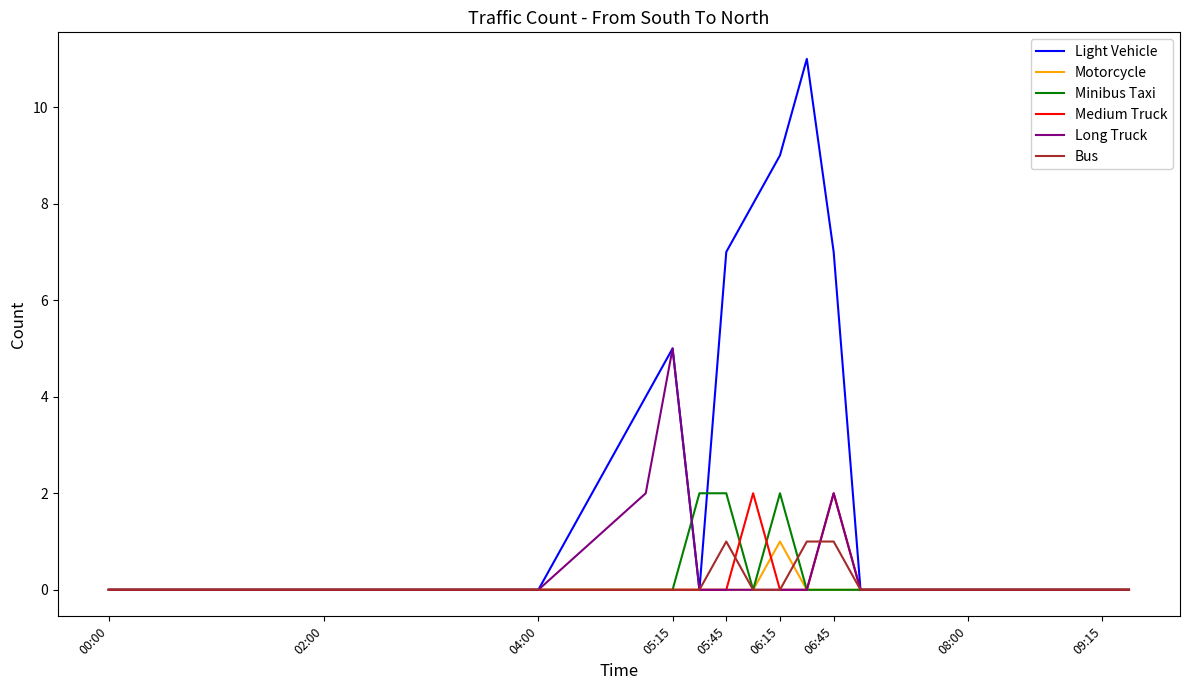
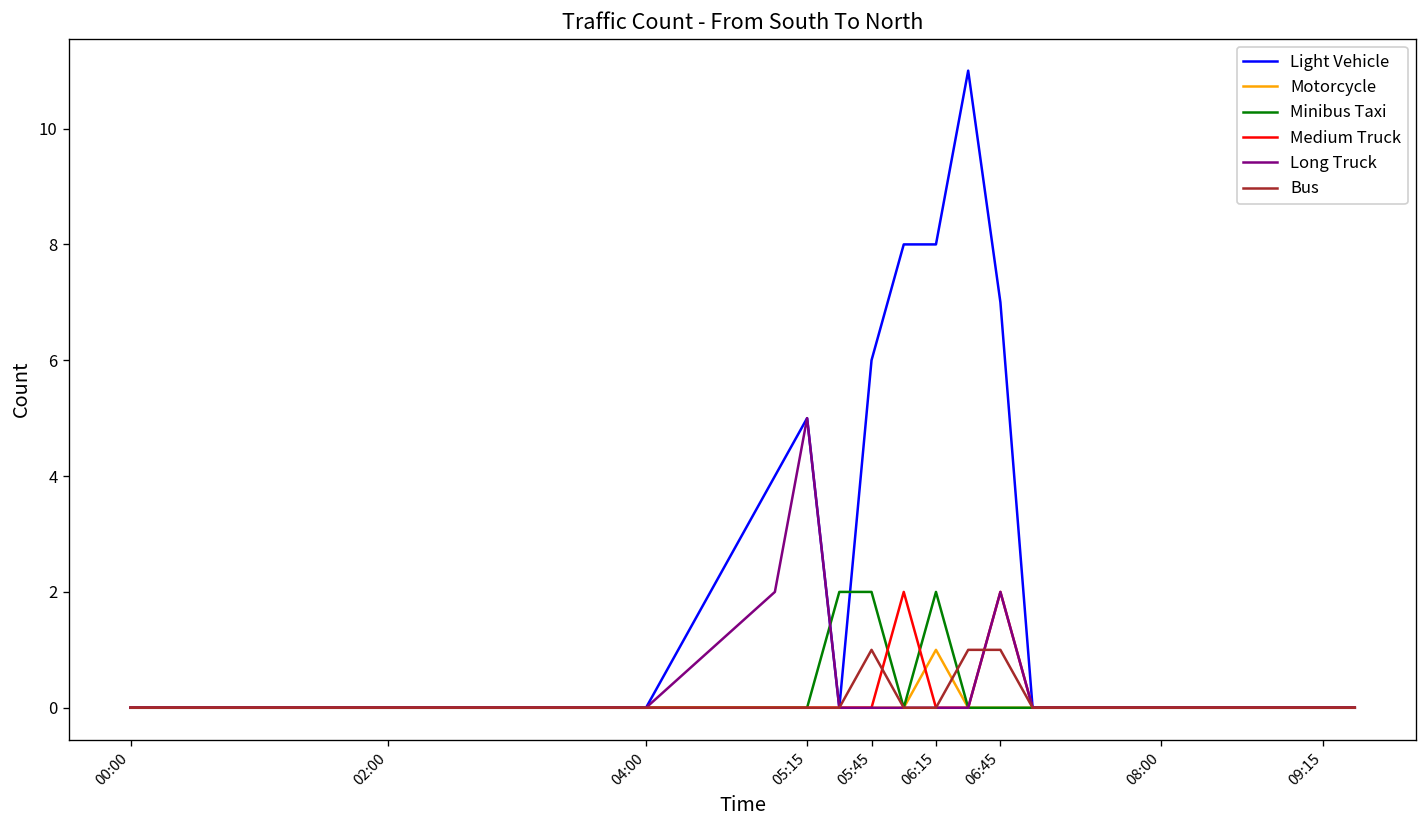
Light Vehicle, 05:45: 7 -> 6
Light Vehicle, 06:15: 9 -> 8
